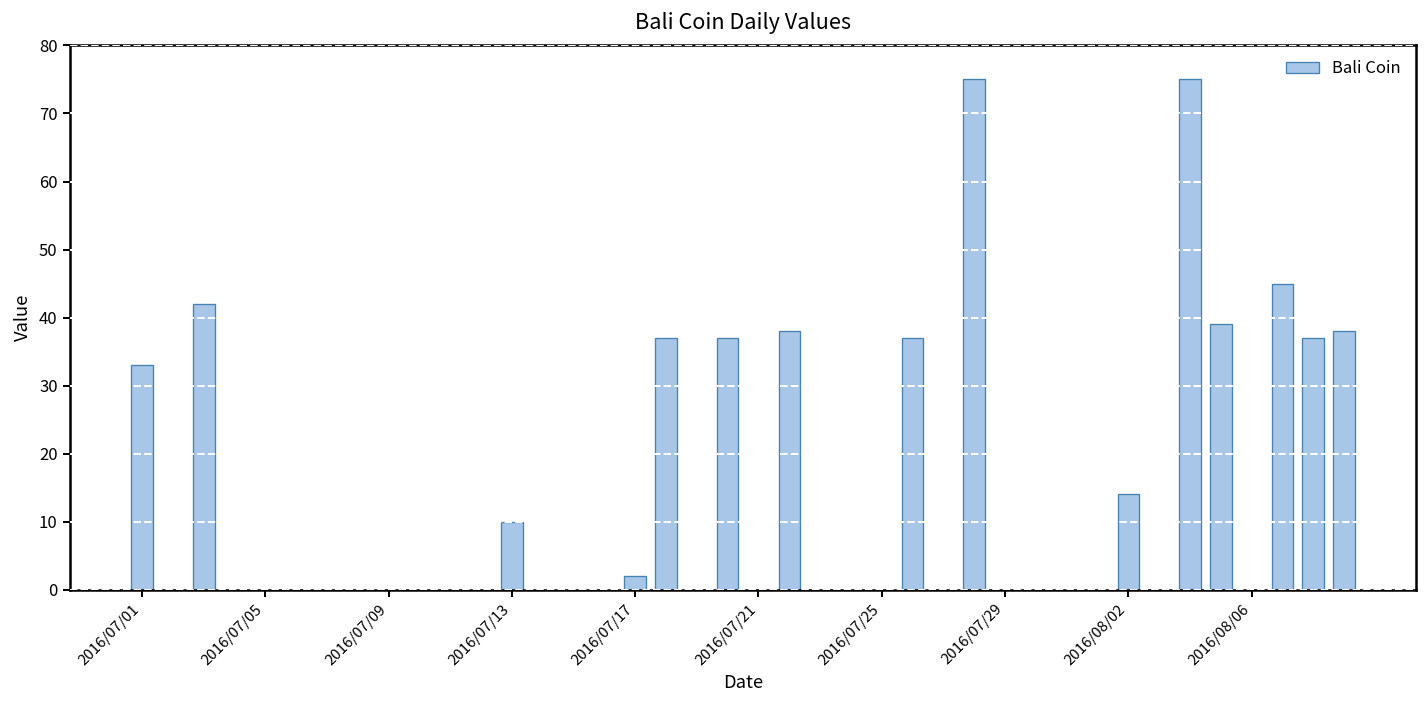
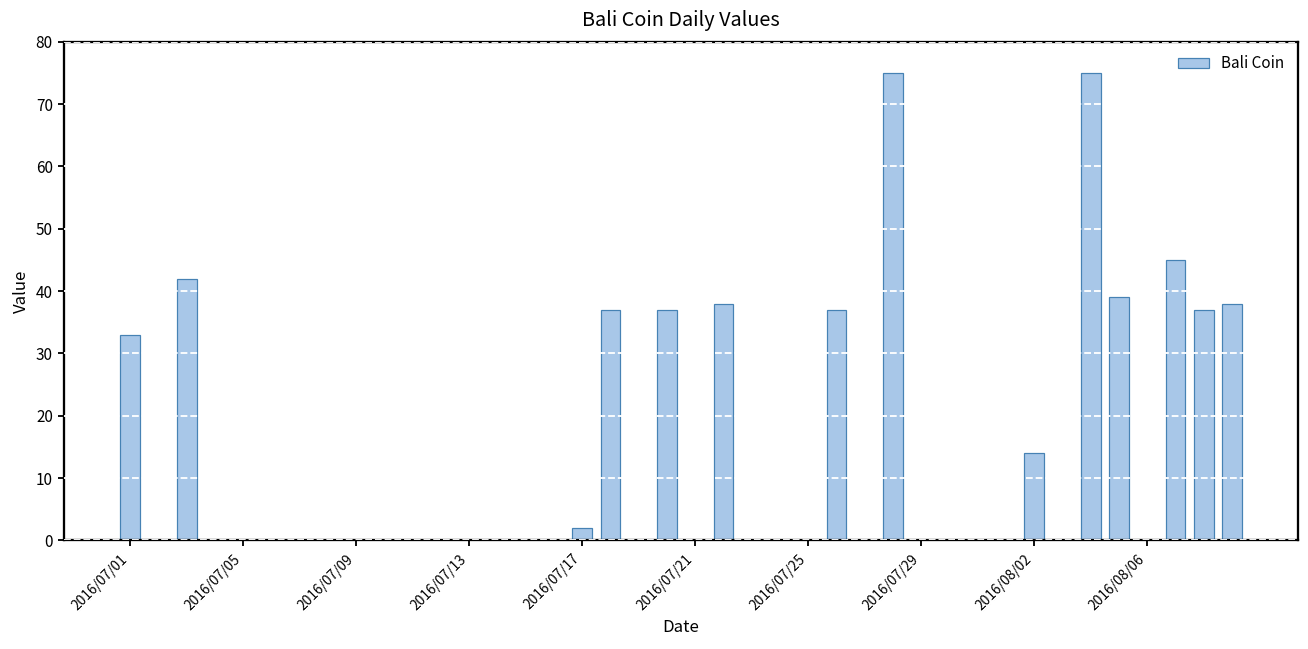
2016/07/13: 10 -> 0
